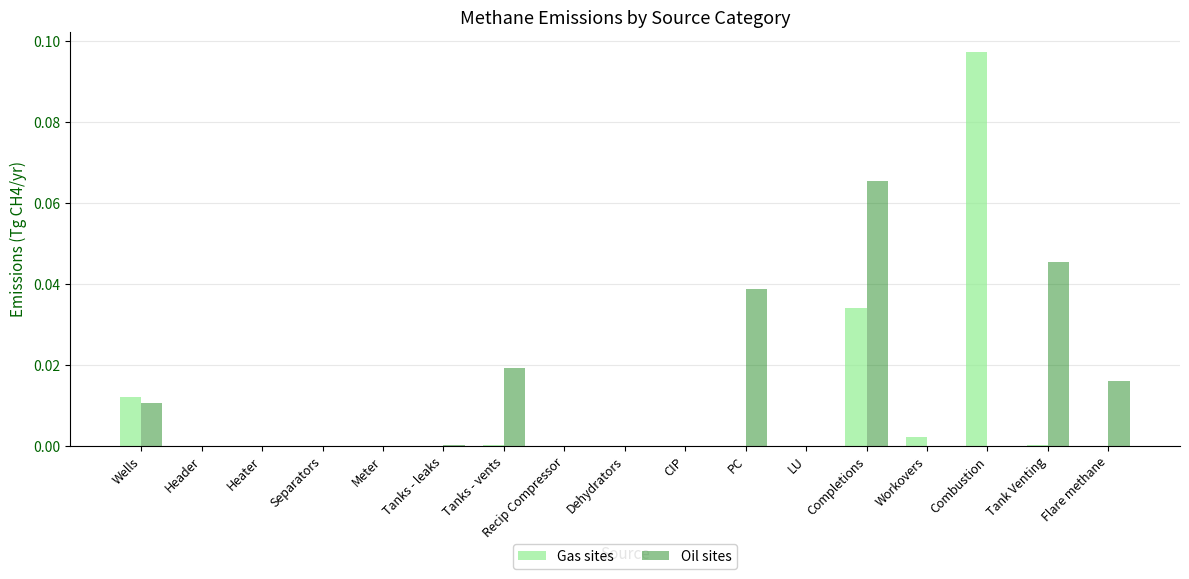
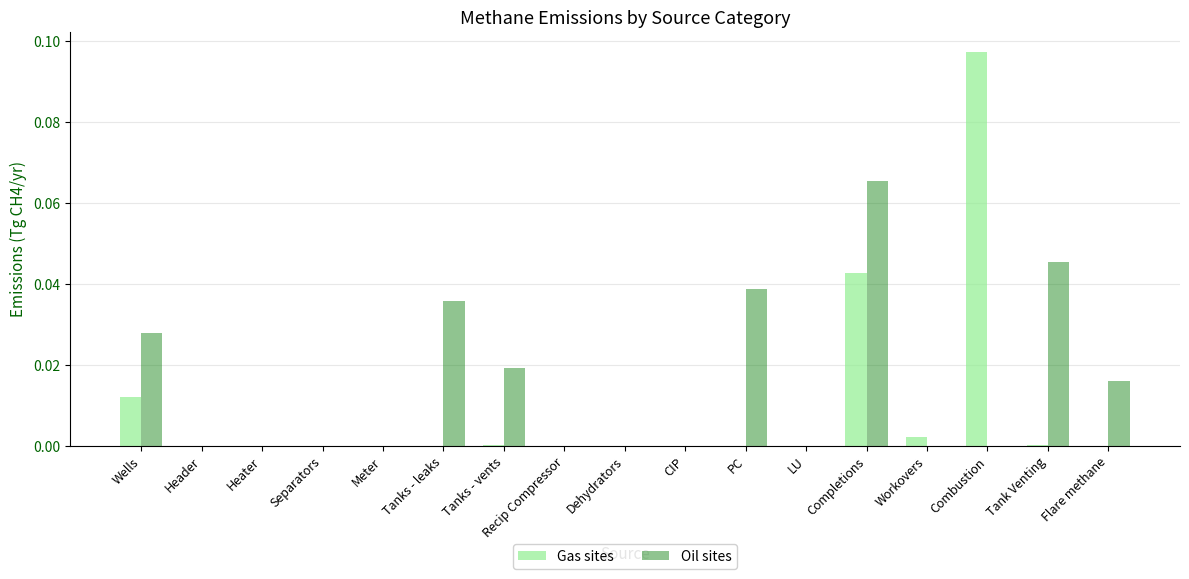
Oil sites, Wells: 0.011 -> 0.028
Oil sites, Tanks - leaks: 0.000 -> 0.036
Gas sites, Completions: 0.034 -> 0.043
